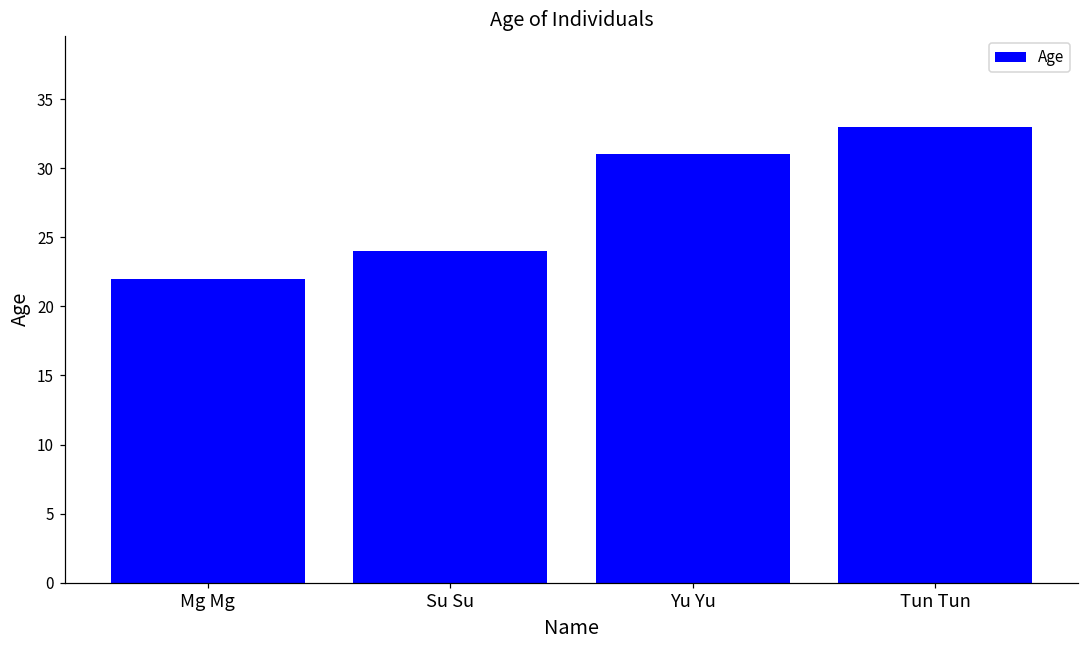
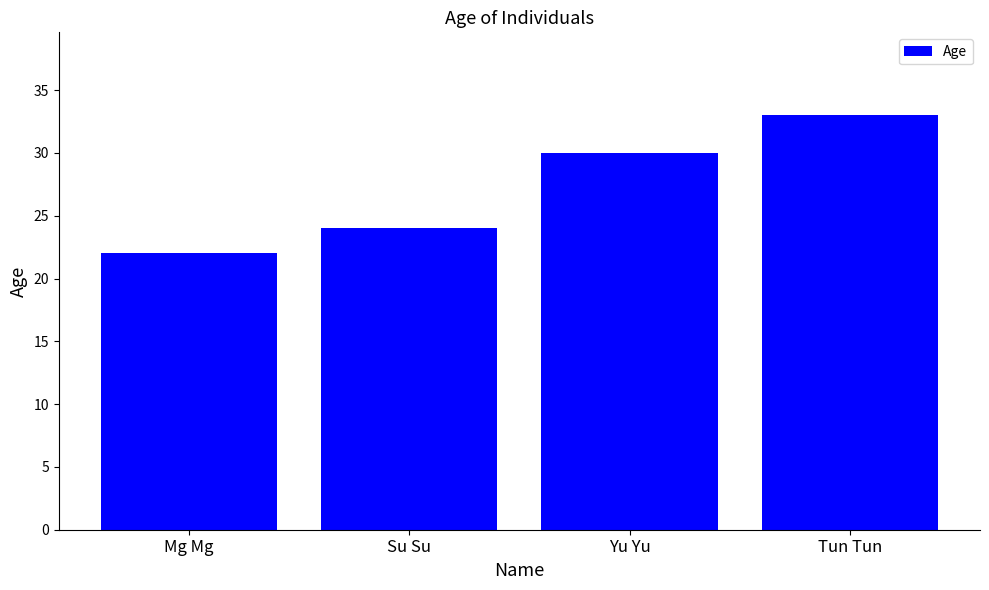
Yu Yu: 31 -> 30
